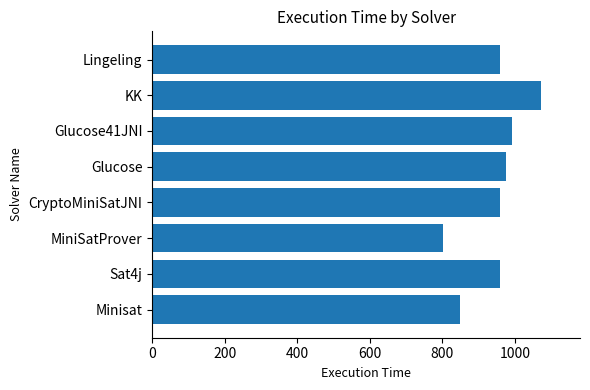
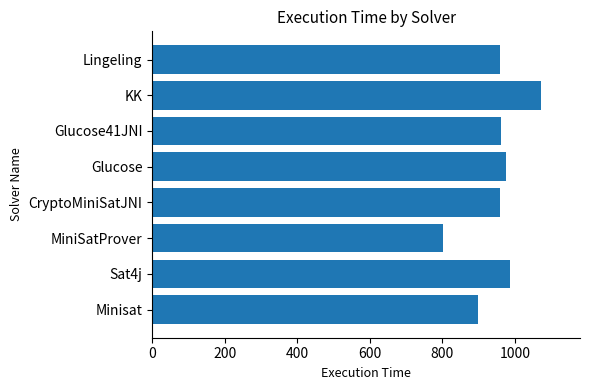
Glucose41JNI: 990 -> 960
Sat4j: 960 -> 990
Minisat: 850 -> 900
